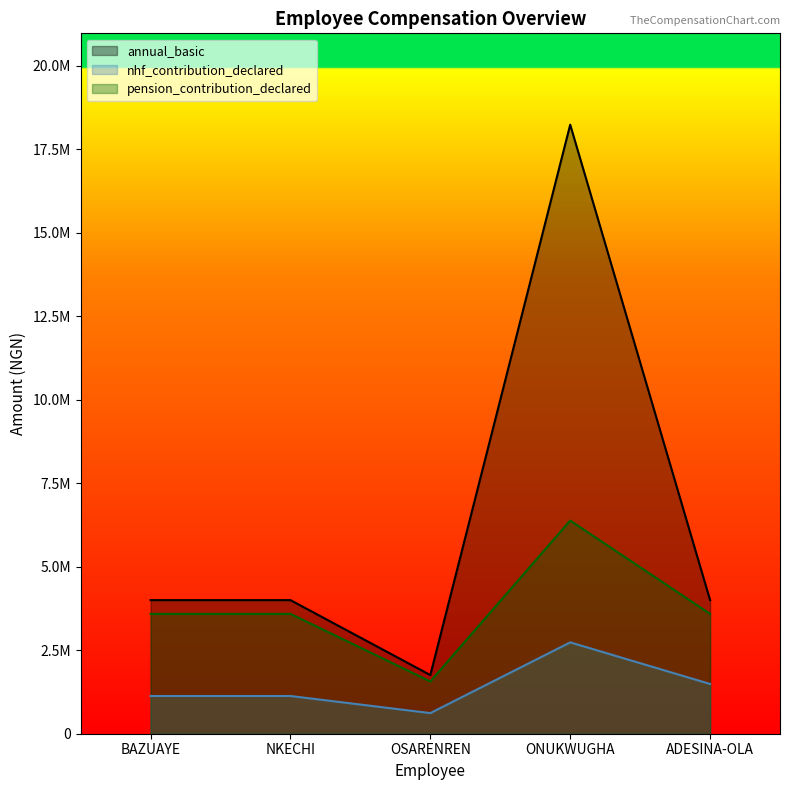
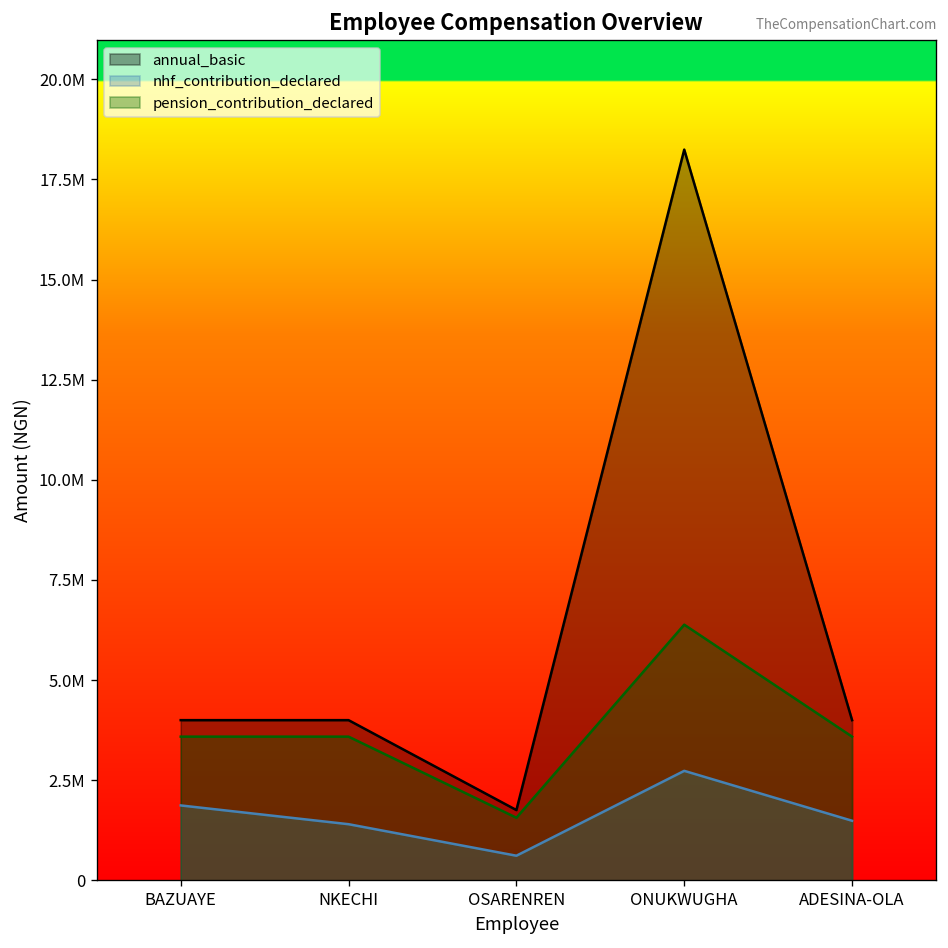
nhf_contribution_declared, BAZUAYE: 1100000 -> 1900000
nhf_contribution_declared, NKECHI: 1100000 -> 1400000
